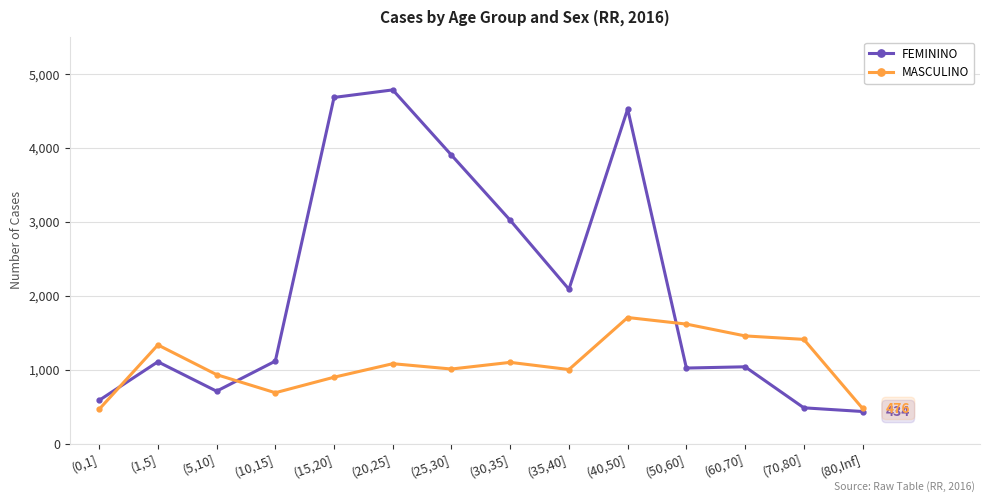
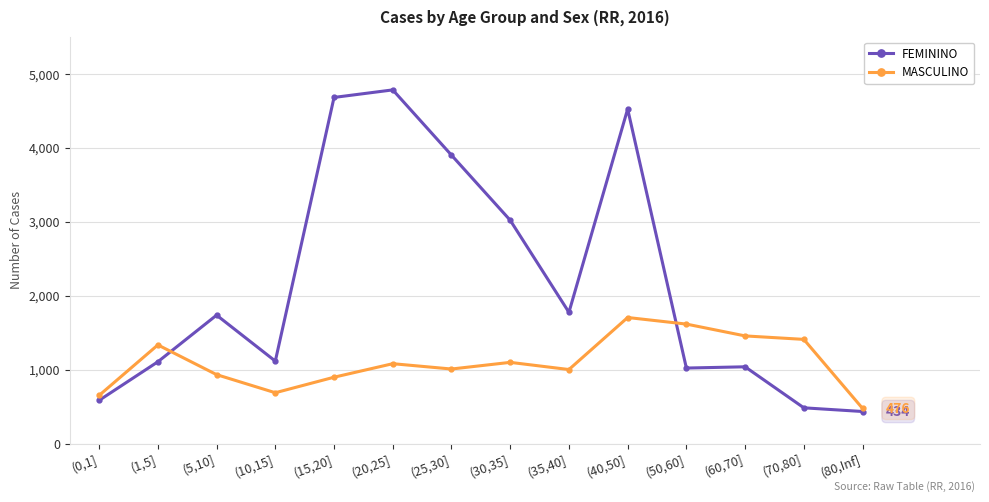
MASCULINO, (0,1]: 500 -> 700
FEMININO, (5,10]: 700 -> 1,700
FEMININO, (35,40]: 2,100 -> 1,800
